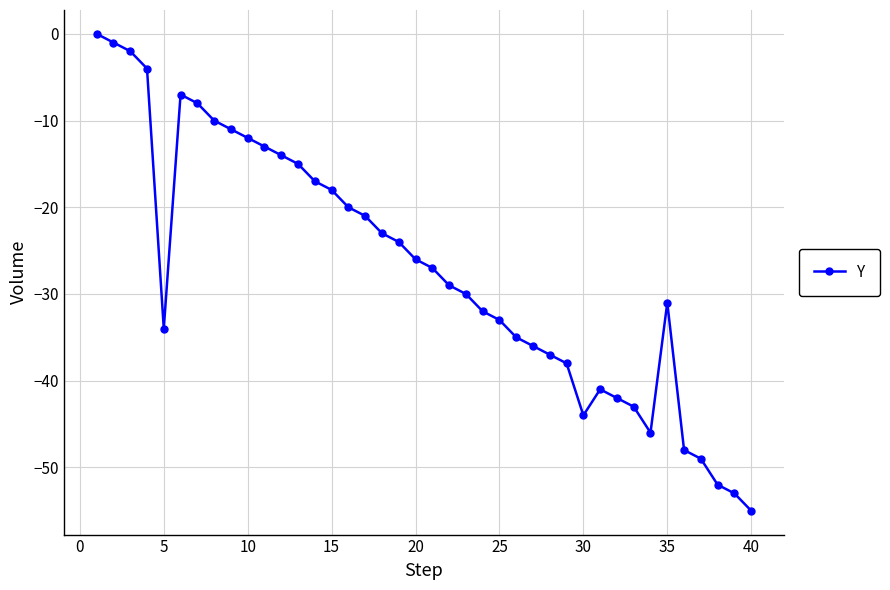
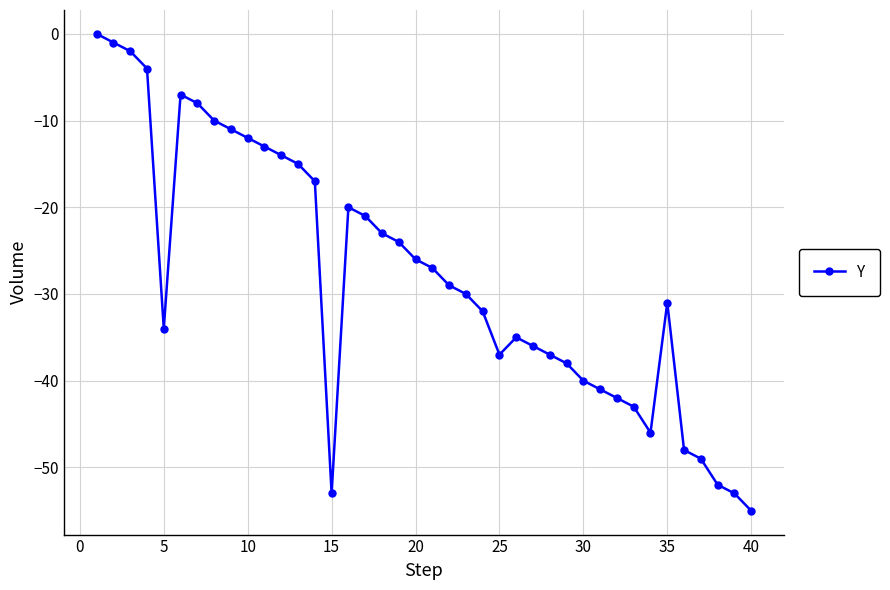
15: -18 -> -53
25: -33 -> -37
30: -44 -> -40
